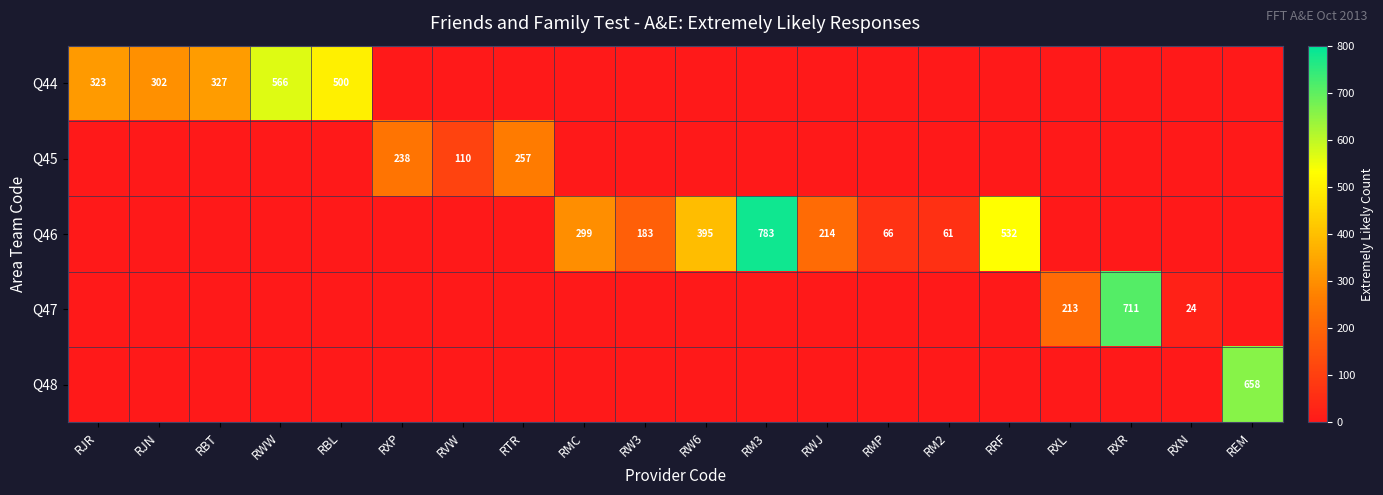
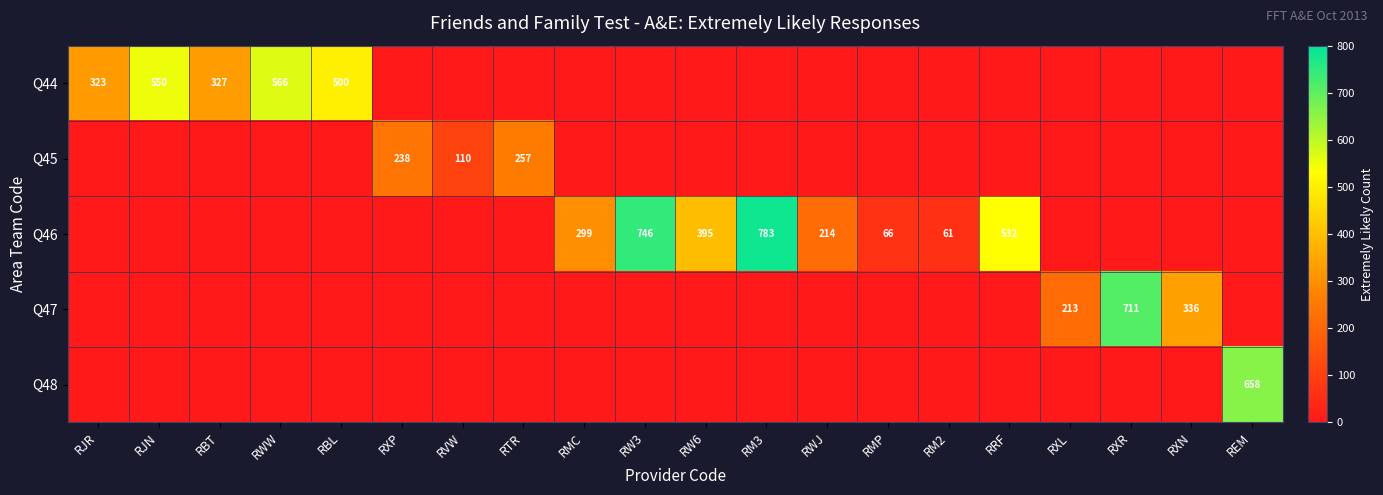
Q44, RJN: 302 -> 550
Q46, RW3: 183 -> 746
Q47, RXN: 24 -> 336
